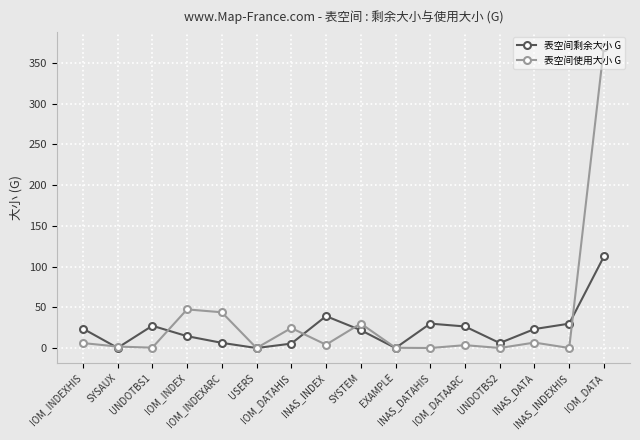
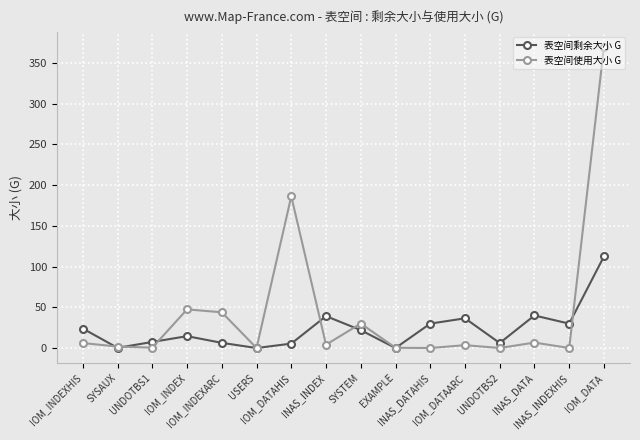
表空间剩余大小 G, UNDOTBS1: 30 -> 10
表空间使用大小 G, IOM_DATAHIS: 20 -> 190
表空间剩余大小 G, IOM_DATAARC: 30 -> 40
表空间剩余大小 G, INAS_DATA: 20 -> 40
